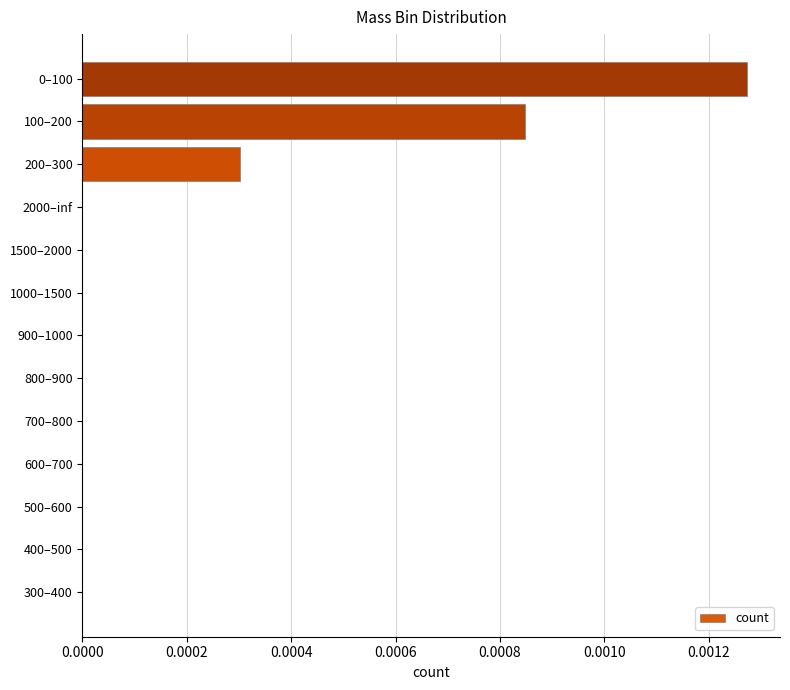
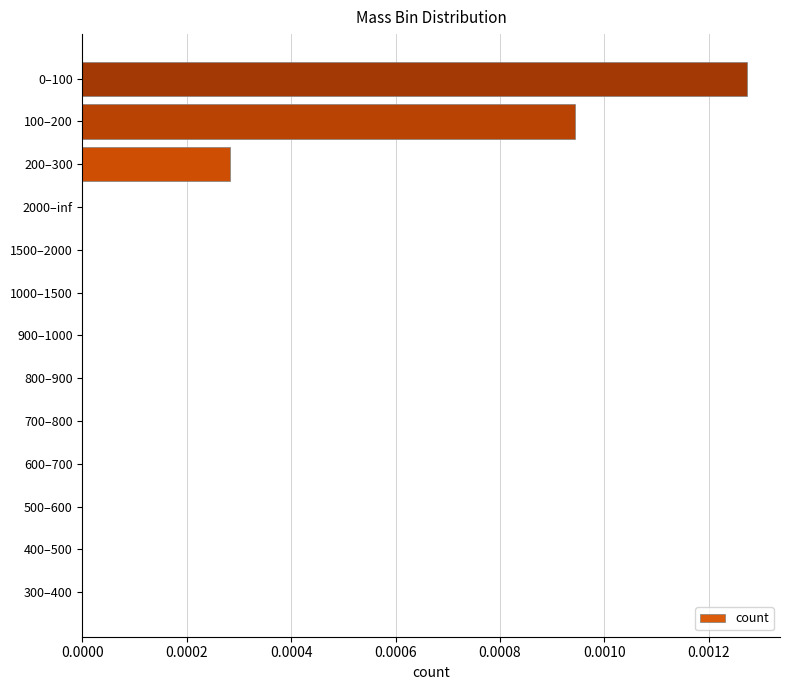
100–200: 0.00085 -> 0.00094
200–300: 0.00030 -> 0.00028
